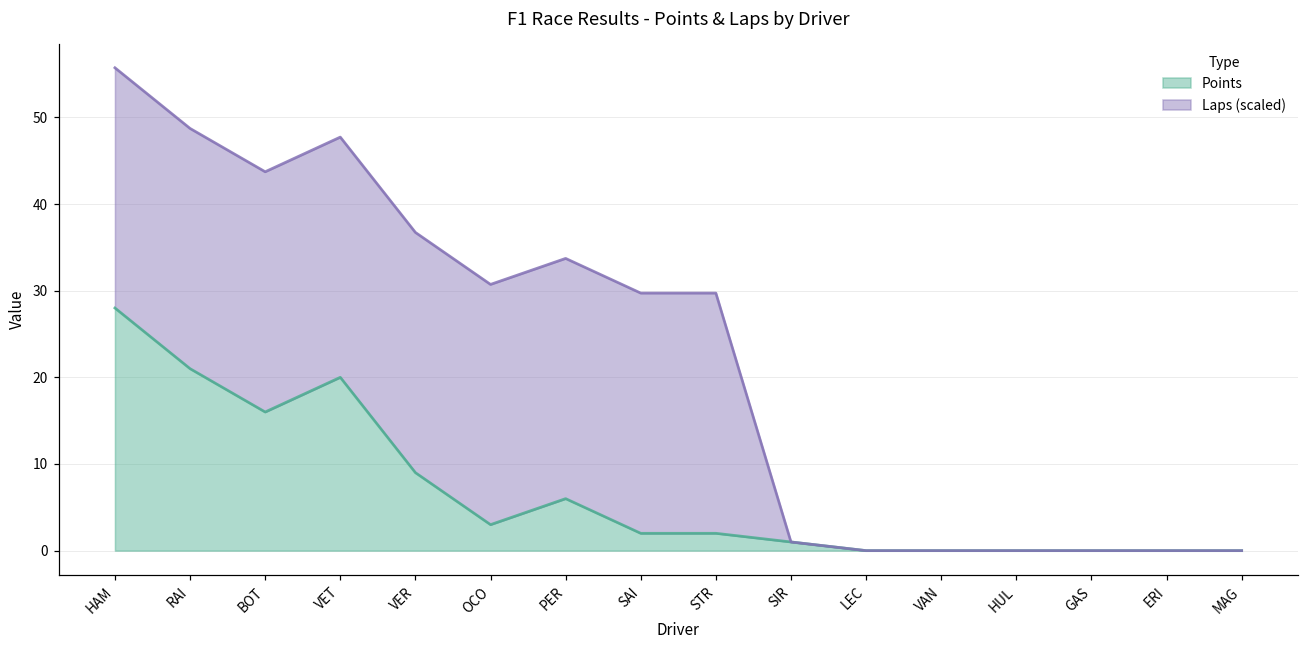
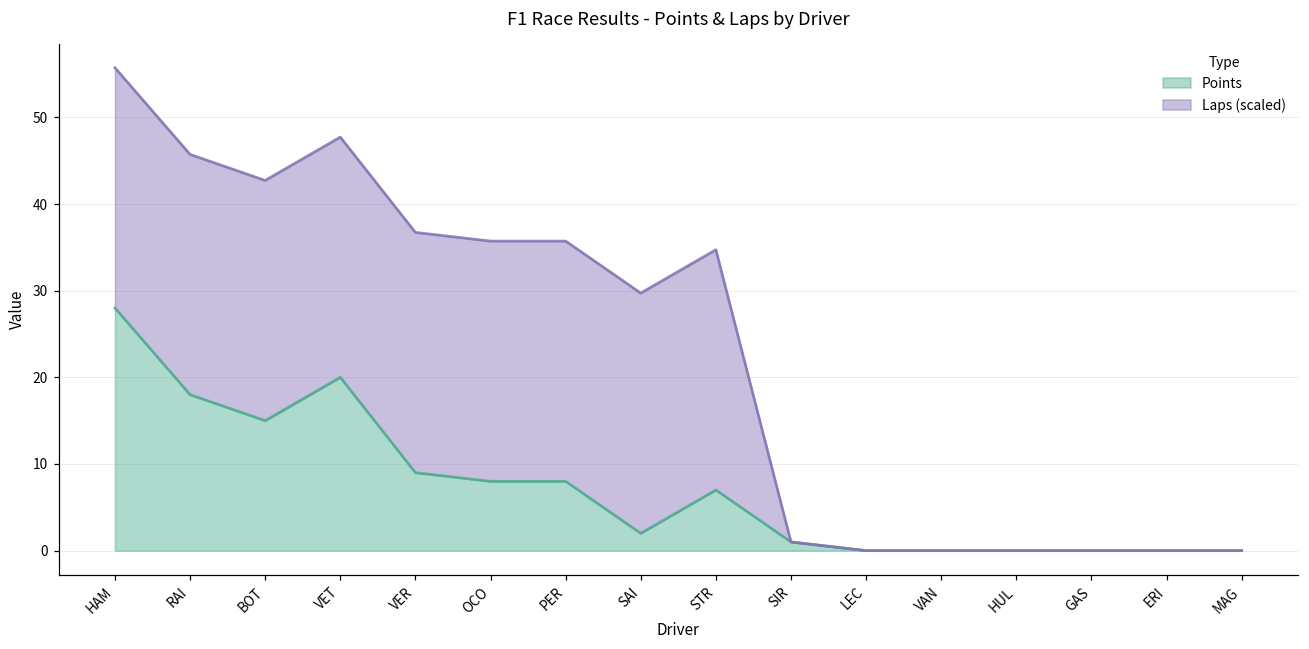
Points, RAI: 21 -> 18
Points, BOT: 16 -> 15
Points, OCO: 3 -> 8
Points, PER: 6 -> 8
Points, STR: 2 -> 7
